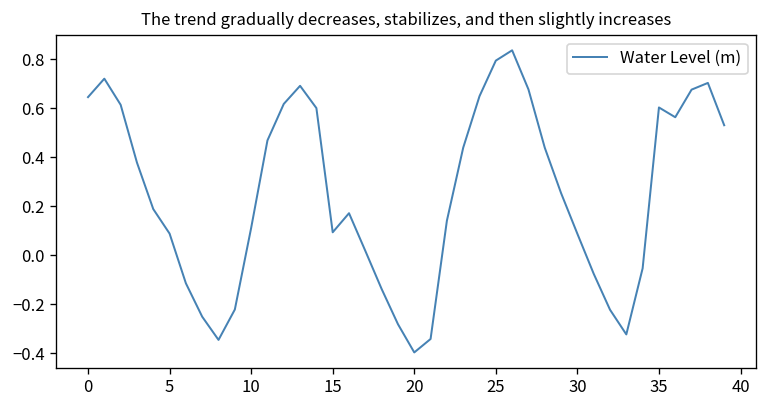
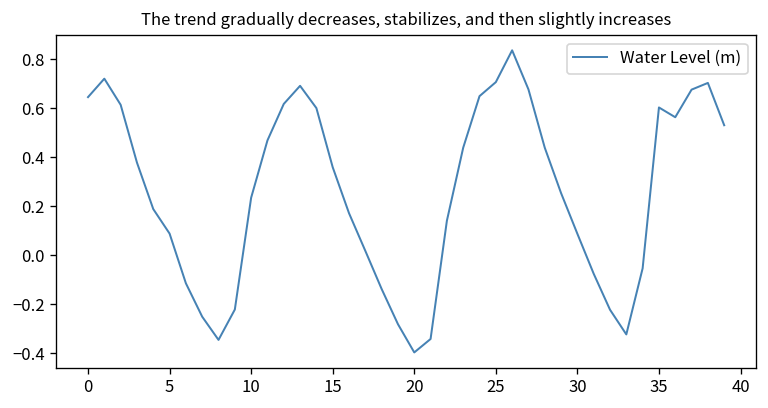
10: 0.11 -> 0.24
15: 0.09 -> 0.36
25: 0.79 -> 0.71
